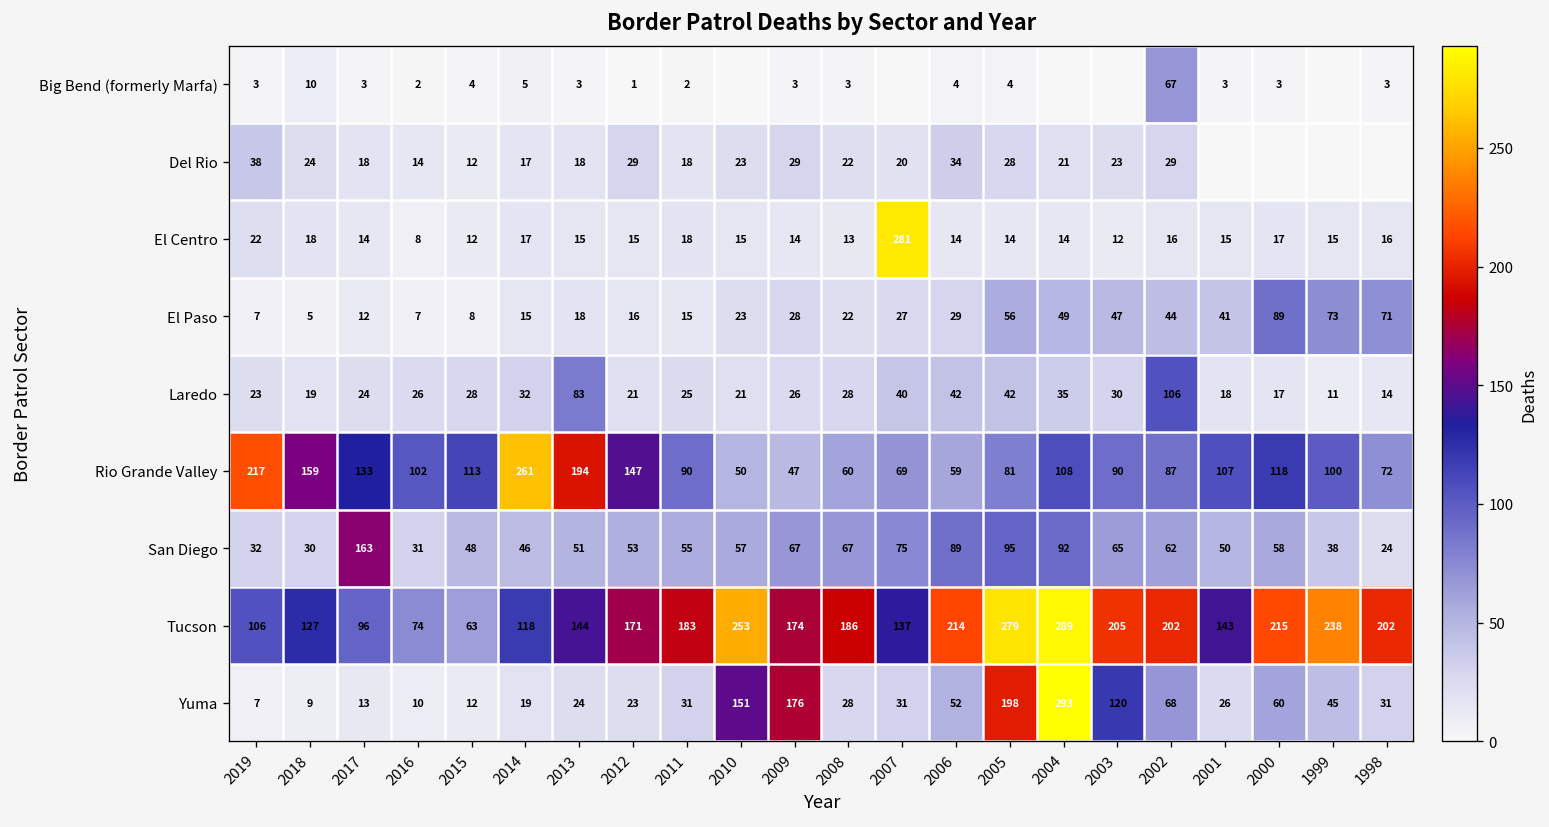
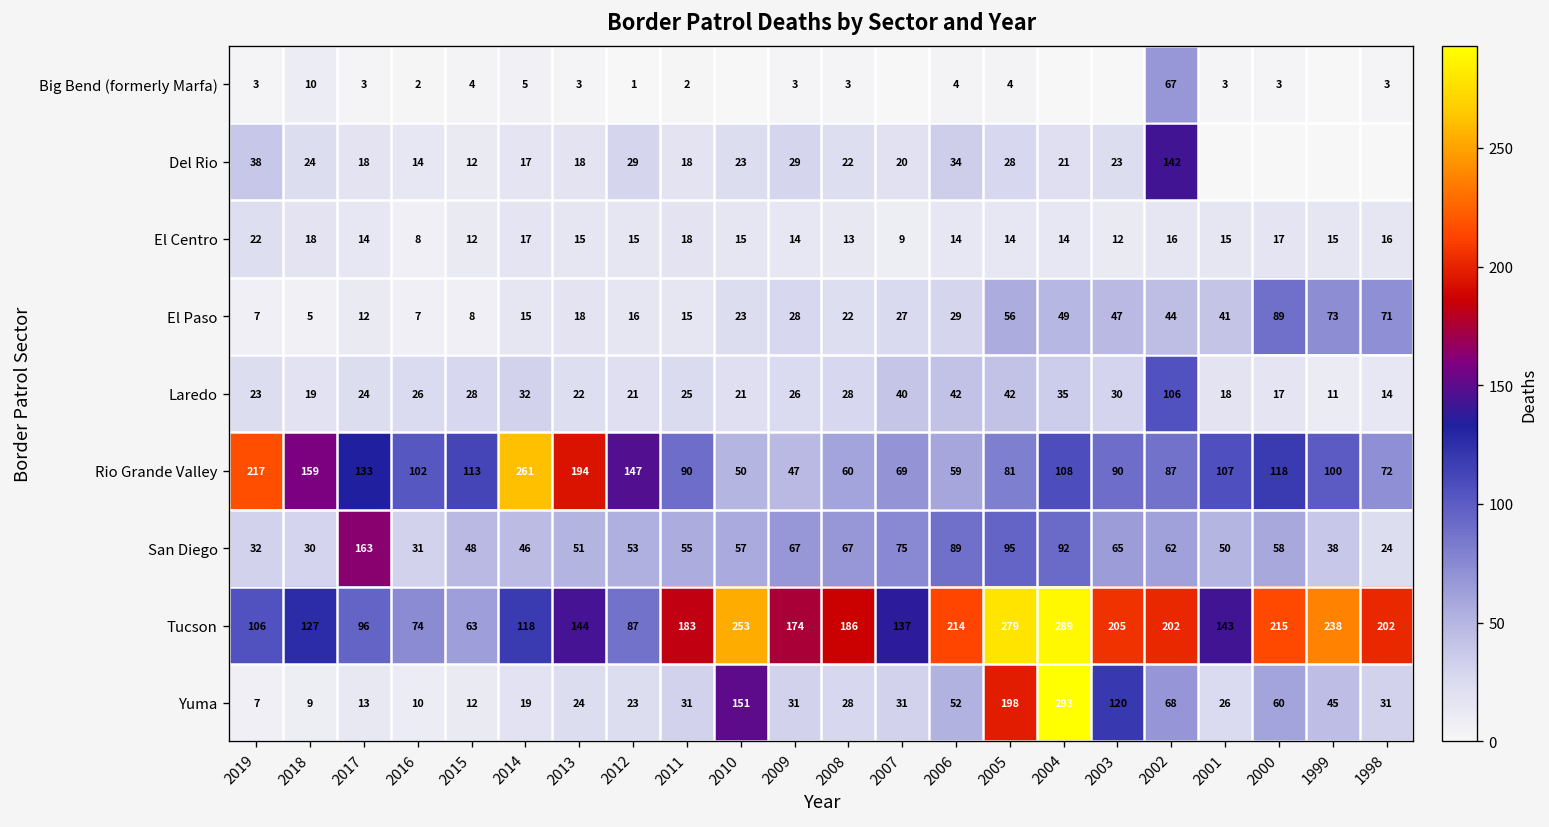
Del Rio, 2002: 29 -> 142
El Centro, 2007: 281 -> 9
Laredo, 2013: 83 -> 22
Tucson, 2012: 171 -> 87
Yuma, 2009: 176 -> 31
